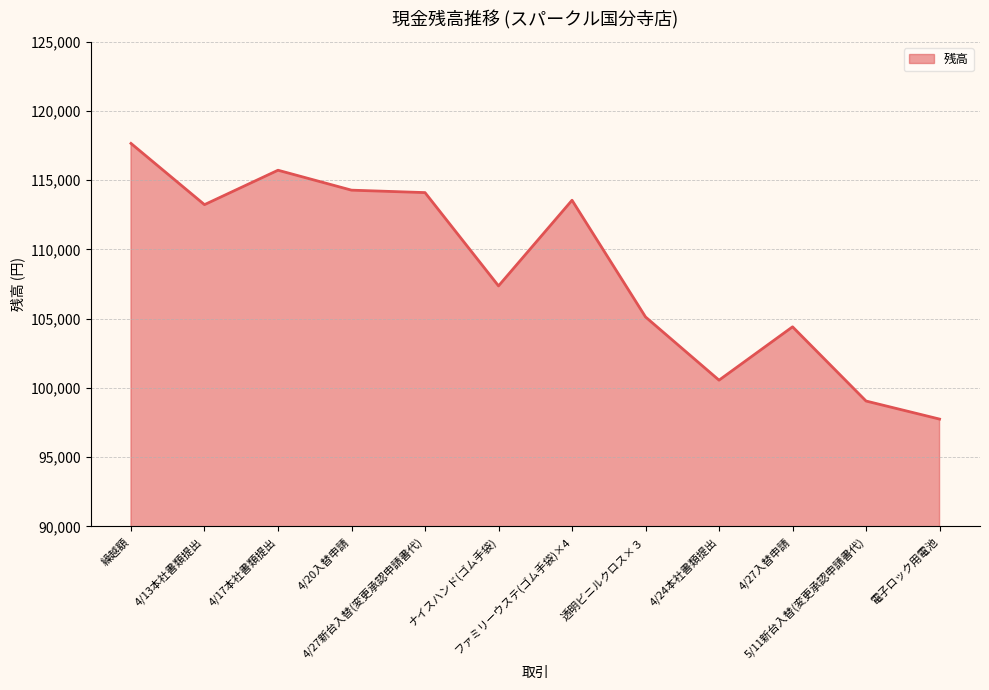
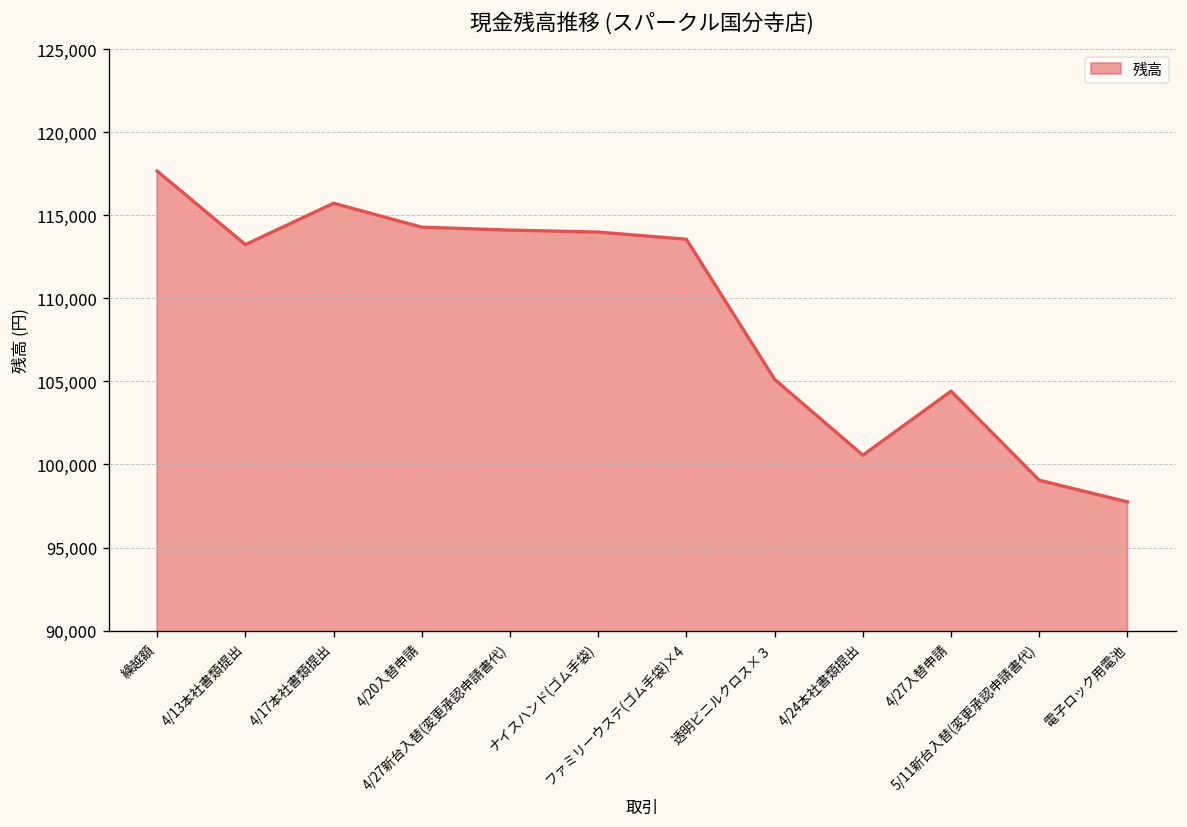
ナイスハンド(ゴム手袋): 107,400 -> 114,000
